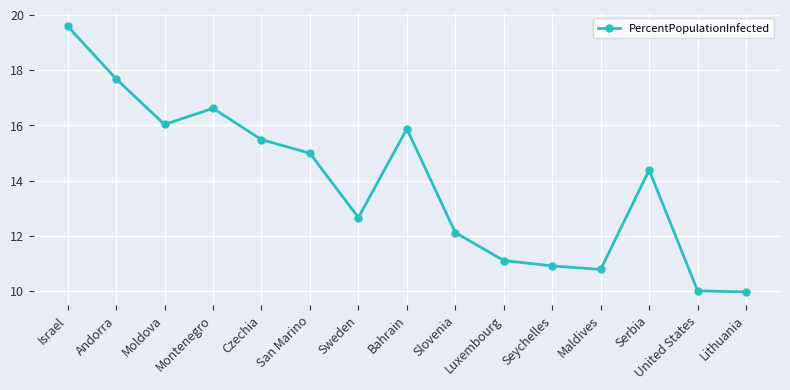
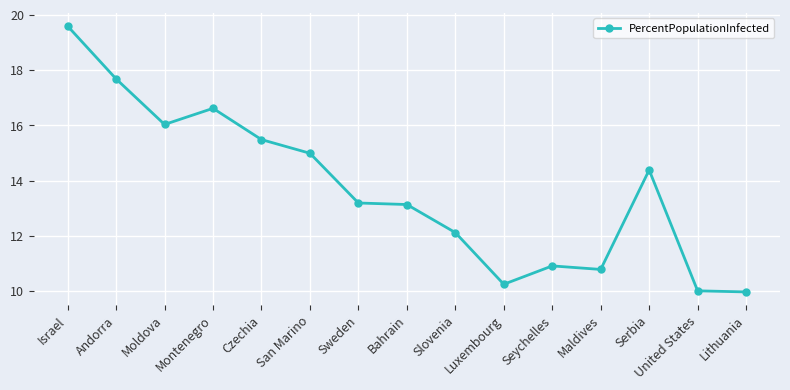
Sweden: 12.7 -> 13.2
Bahrain: 15.9 -> 13.1
Luxembourg: 11.1 -> 10.3
